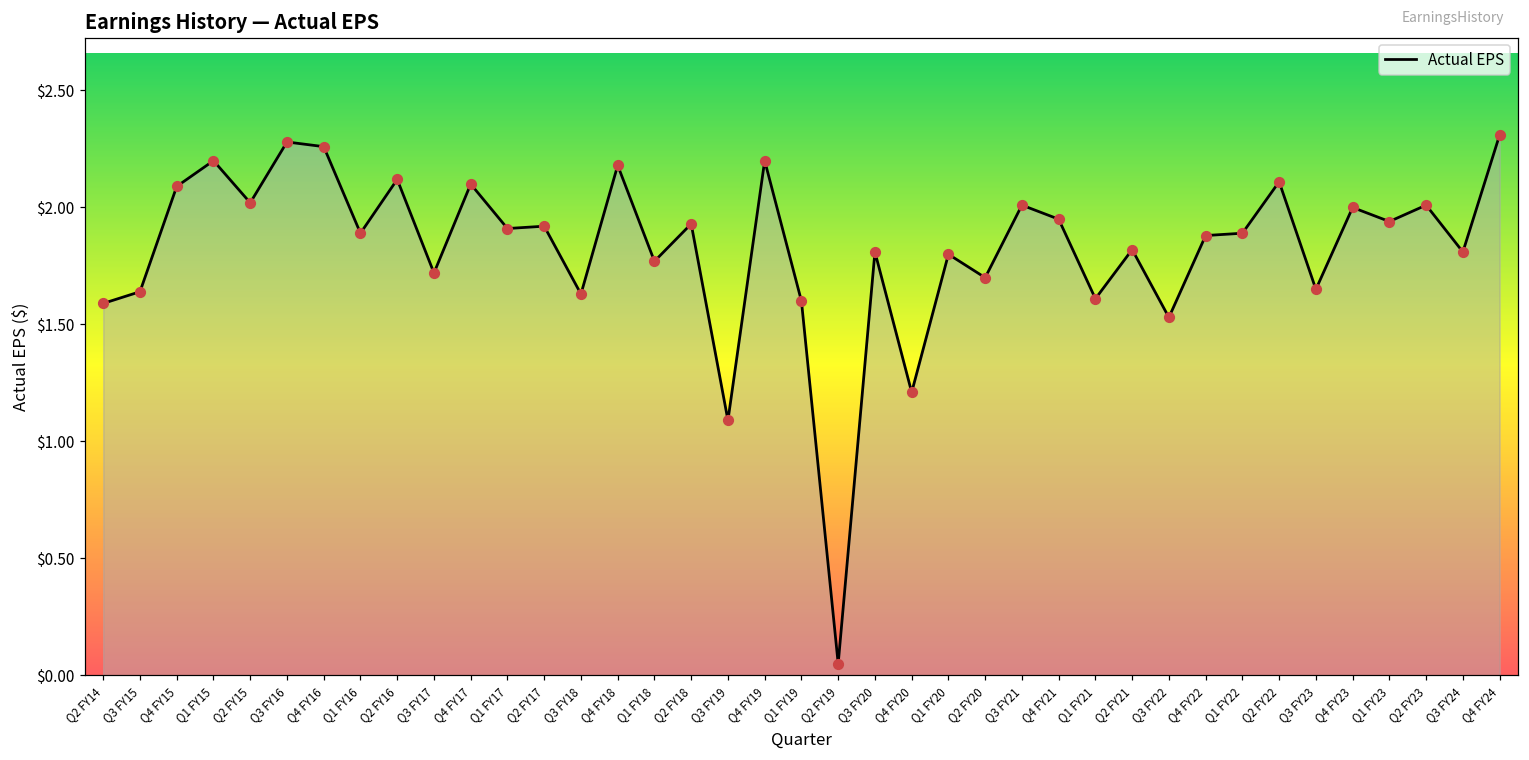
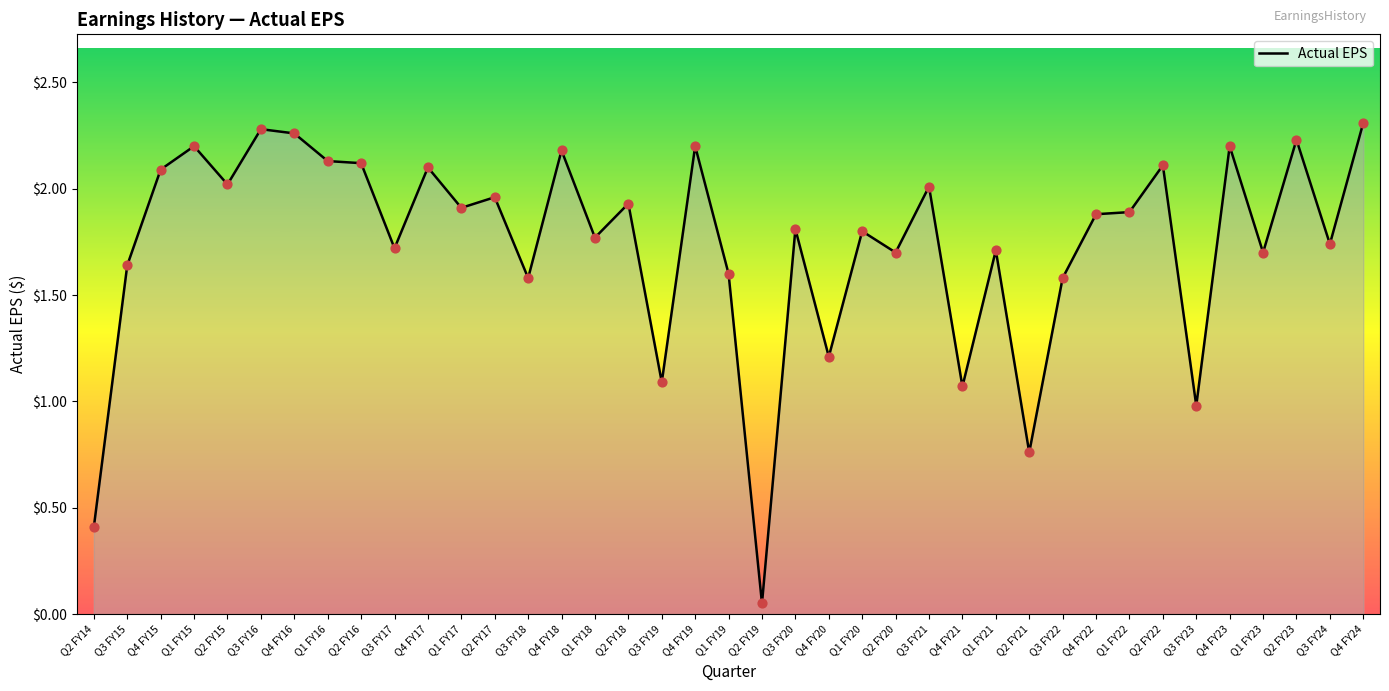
Q2 FY14: $1.59 -> $0.41
Q1 FY16: $1.89 -> $2.13
Q2 FY17: $1.92 -> $1.96
Q3 FY18: $1.63 -> $1.58
Q4 FY21: $1.95 -> $1.07
Q1 FY21: $1.61 -> $1.71
Q2 FY21: $1.82 -> $0.76
Q3 FY22: $1.53 -> $1.58
Q3 FY23: $1.65 -> $0.98
Q4 FY23: $2.0 -> $2.2
Q1 FY23: $1.94 -> $1.70
Q2 FY23: $2.01 -> $2.23
Q3 FY24: $1.81 -> $1.74
